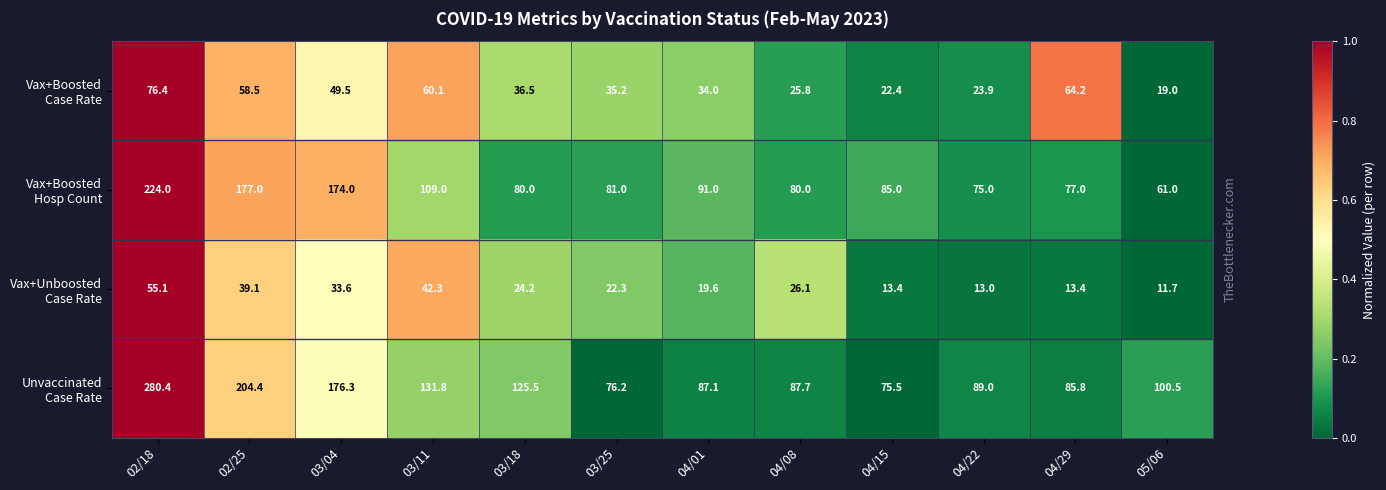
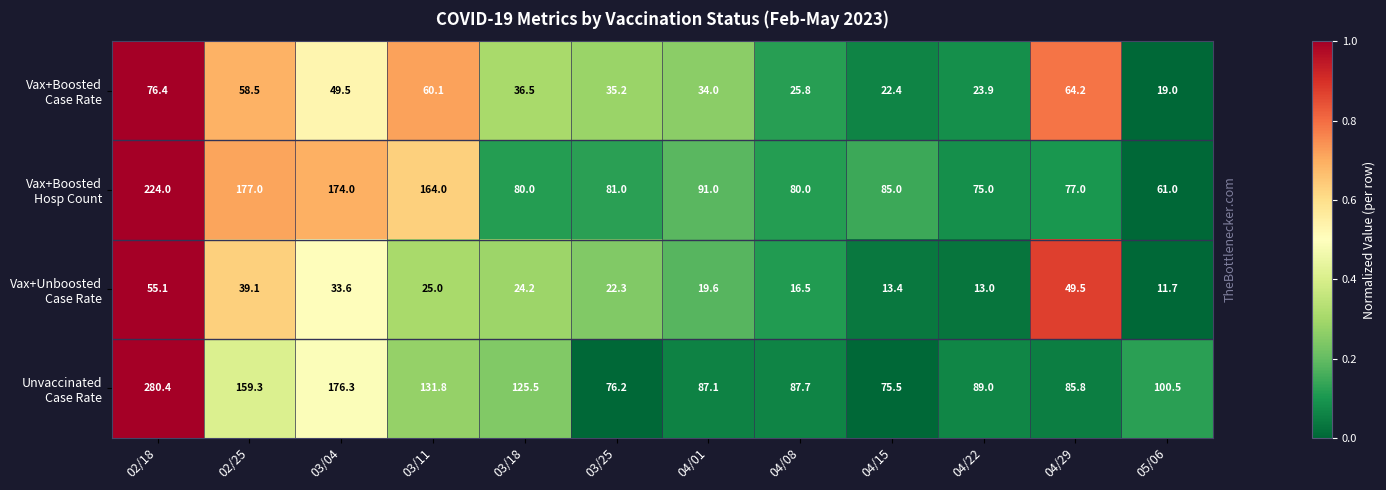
Vax+Boosted Hosp Count, 03/11: 109.0 -> 164.0
Vax+Unboosted Case Rate, 03/11: 42.3 -> 25.0
Vax+Unboosted Case Rate, 04/08: 26.1 -> 16.5
Vax+Unboosted Case Rate, 04/29: 13.4 -> 49.5
Unvaccinated Case Rate, 02/25: 204.4 -> 159.3
